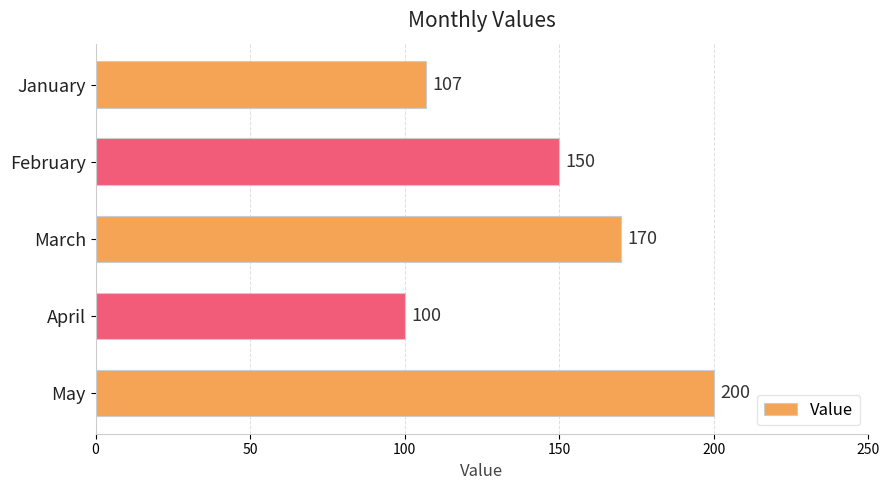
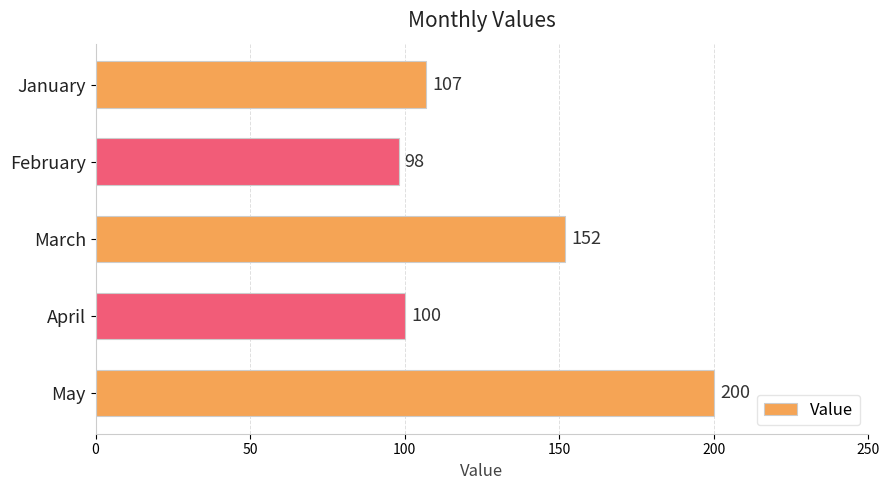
February: 150 -> 98
March: 170 -> 152
